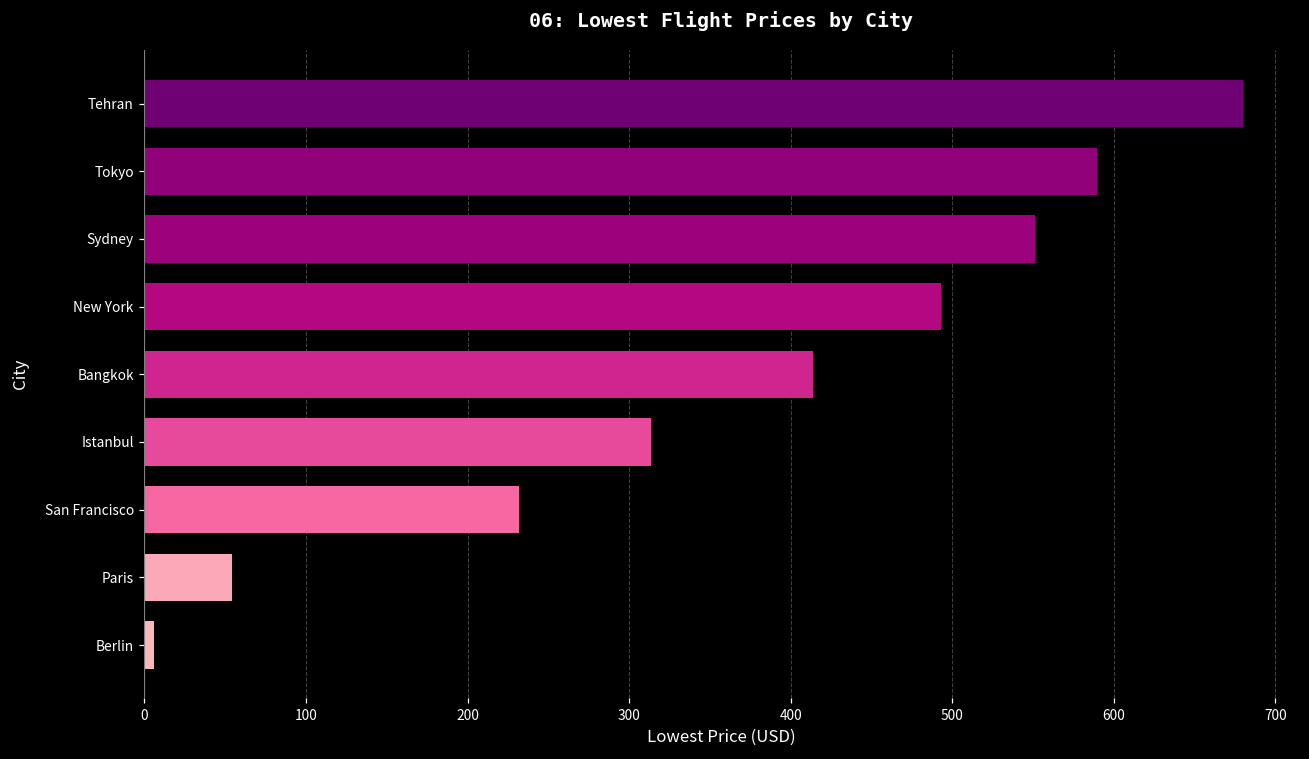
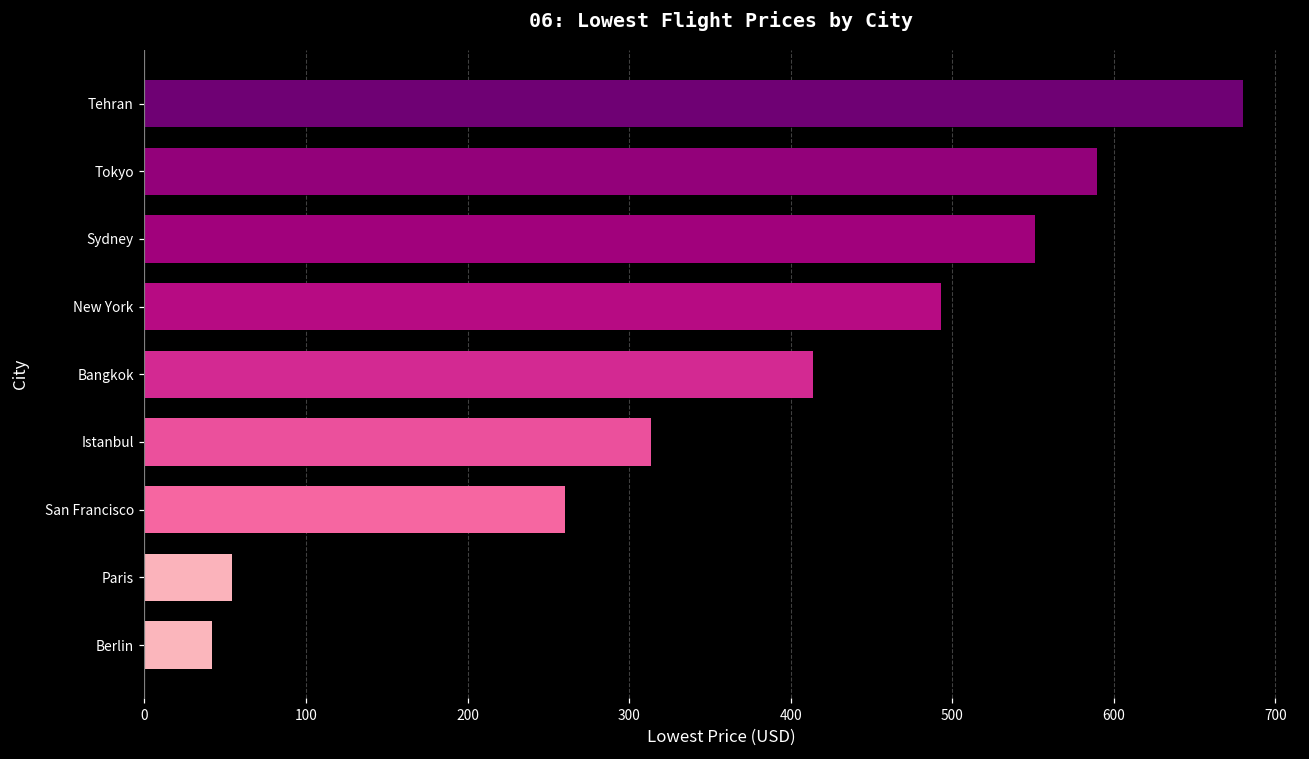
San Francisco: 232 -> 260
Berlin: 6 -> 42
